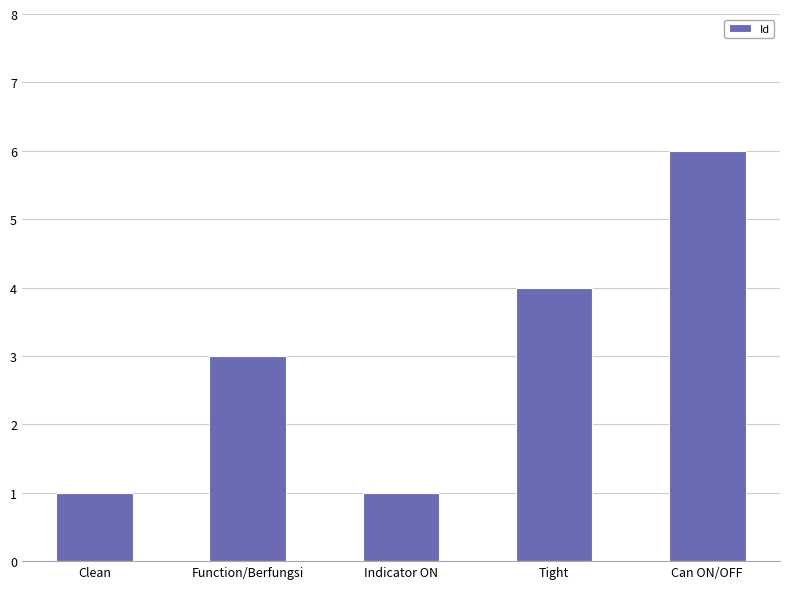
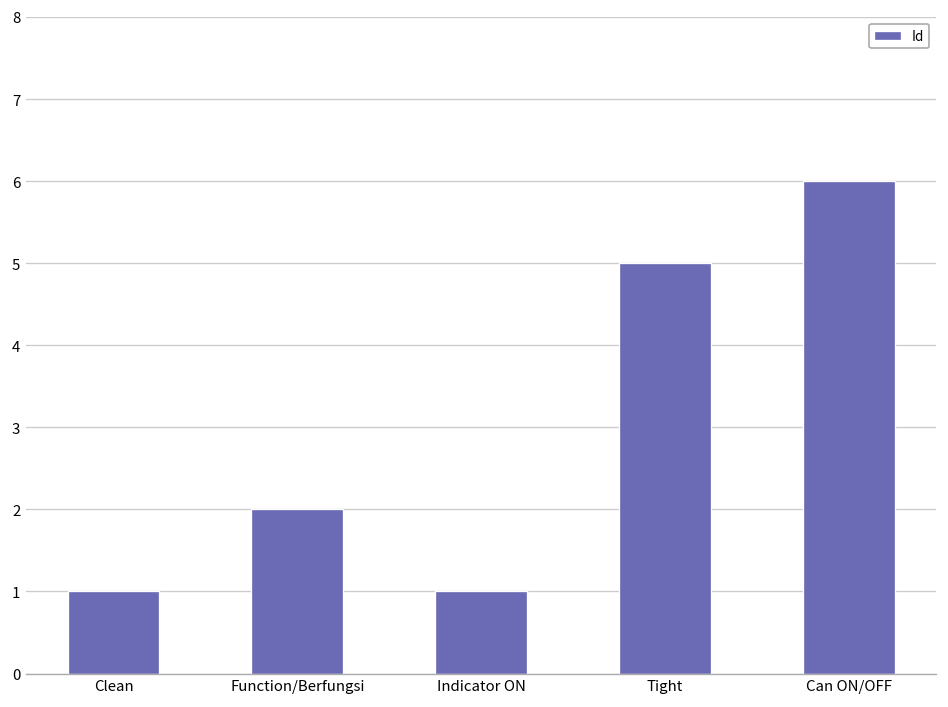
Function/Berfungsi: 3 -> 2
Tight: 4 -> 5
